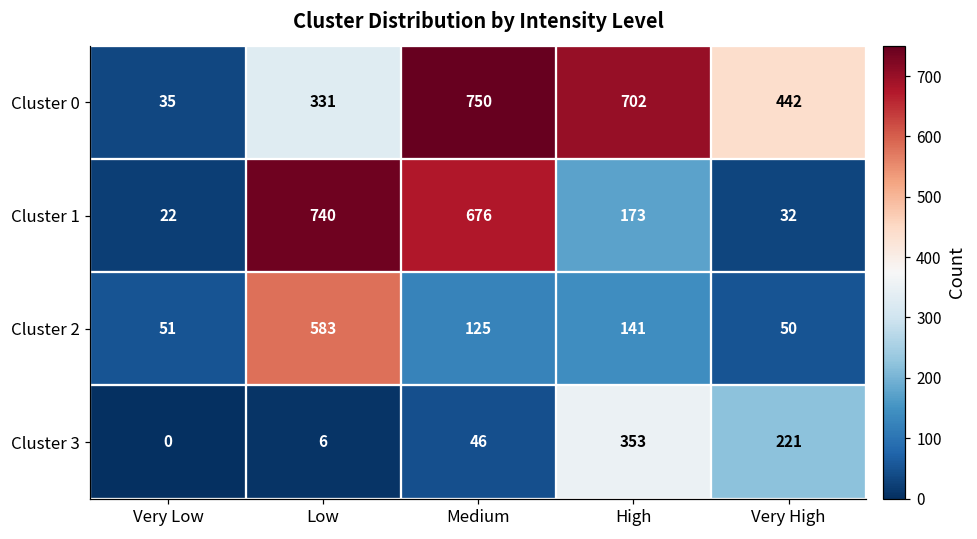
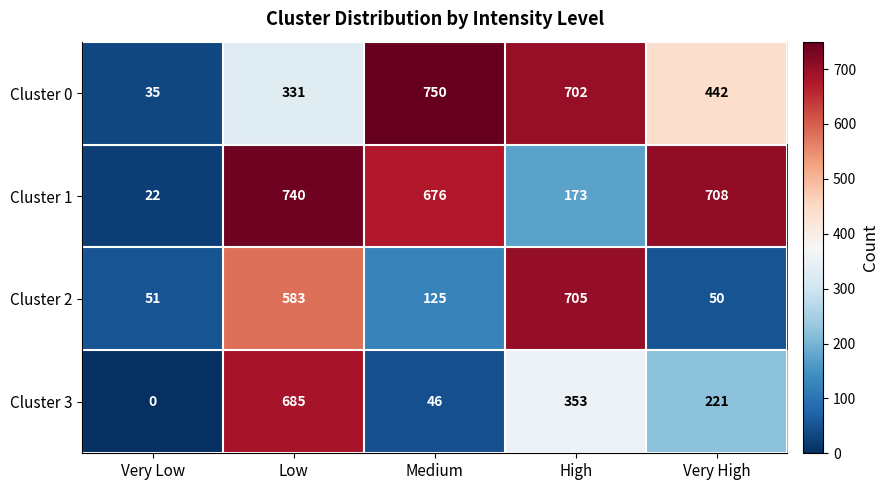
Cluster 1, Very High: 32 -> 708
Cluster 2, High: 141 -> 705
Cluster 3, Low: 6 -> 685
